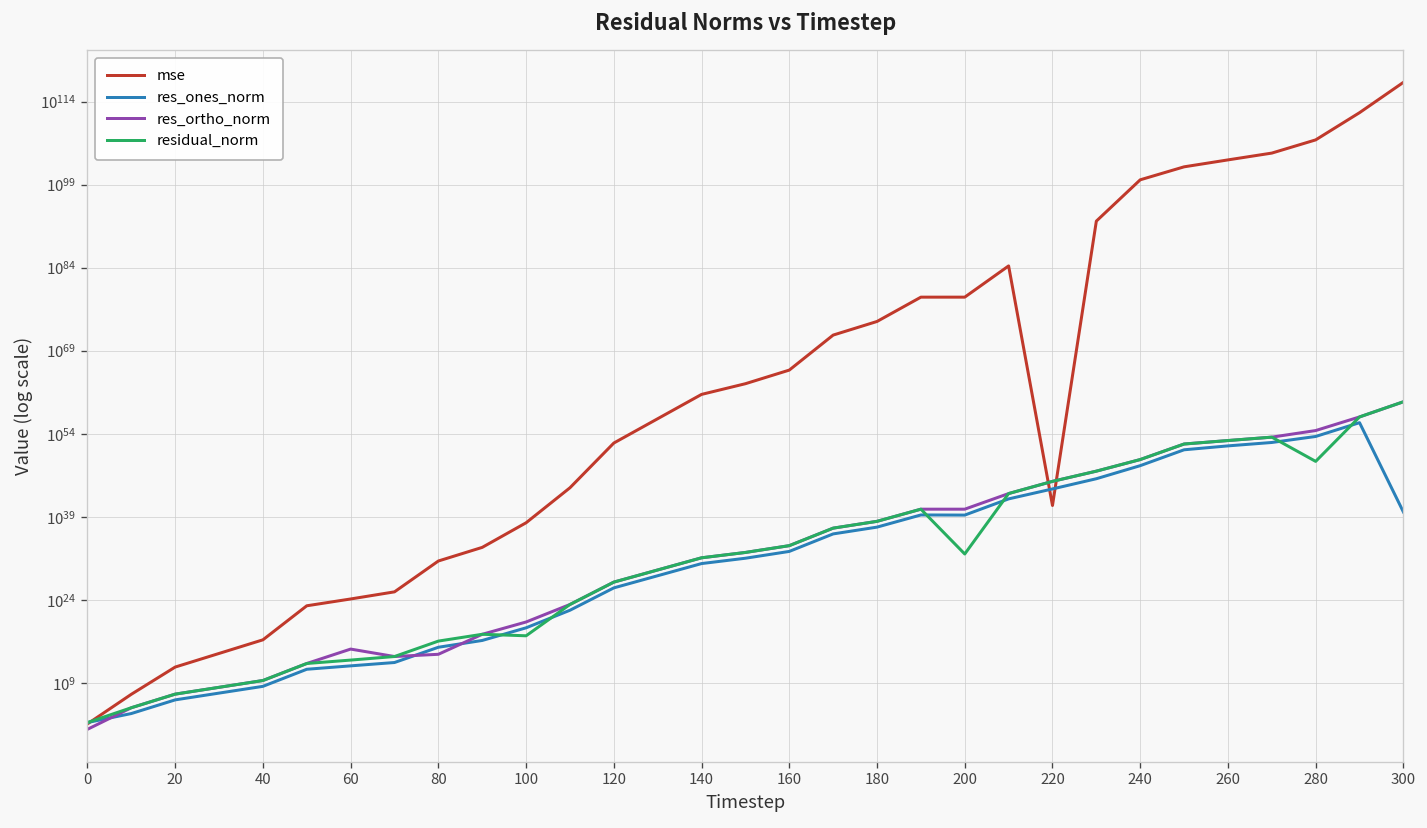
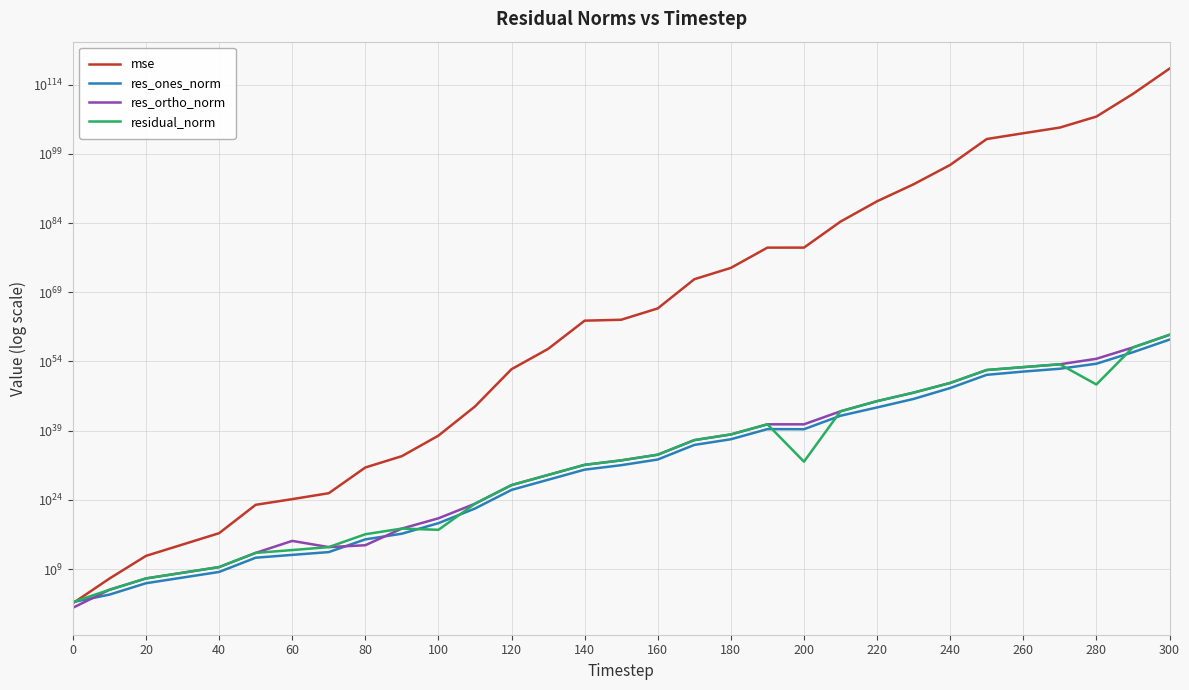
mse, 140: 10000000000000000000000000000000000000000000000000000000000000 -> 1000000000000000000000000000000000000000000000000000000000000000
mse, 220: 100000000000000000000000000000000000000000 -> 100000000000000000000000000000000000000000000000000000000000000000000000000000000000000000
mse, 240: 10000000000000000000000000000000000000000000000000000000000000000000000000000000000000000000000000000 -> 0
res_ones_norm, 300: 10000000000000000000000000000000000000000 -> 100000000000000000000000000000000000000000000000000000000000
